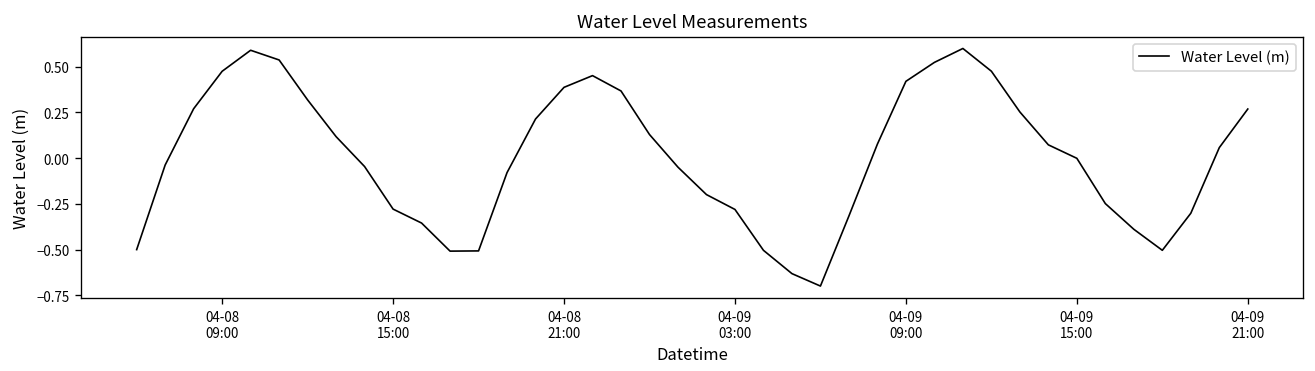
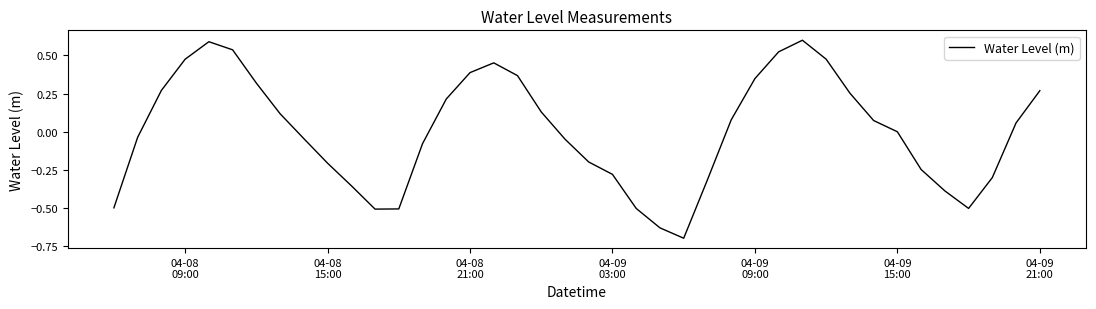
04-08 15:00: -0.28 -> -0.21
04-09 09:00: 0.42 -> 0.35
